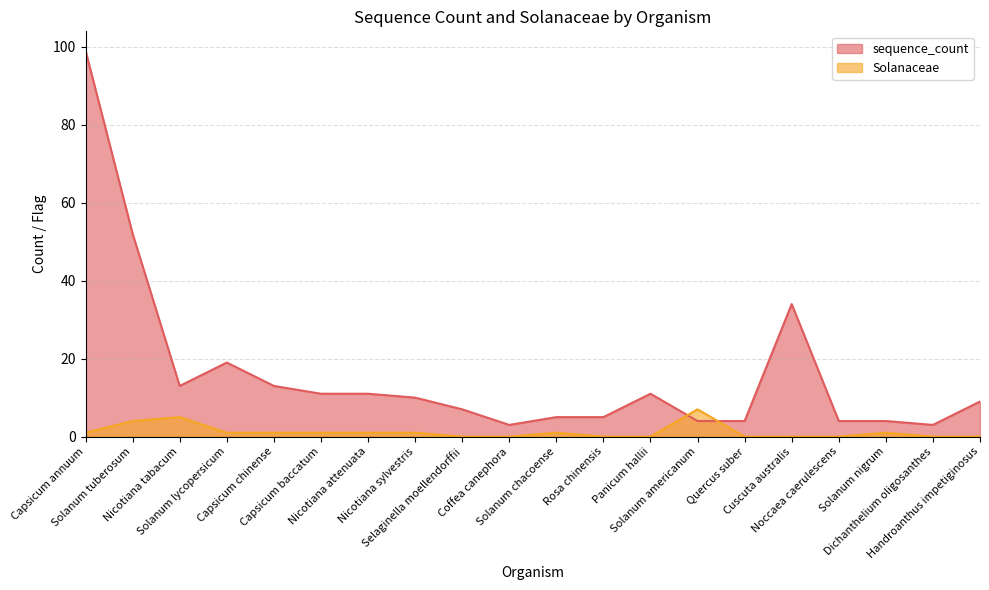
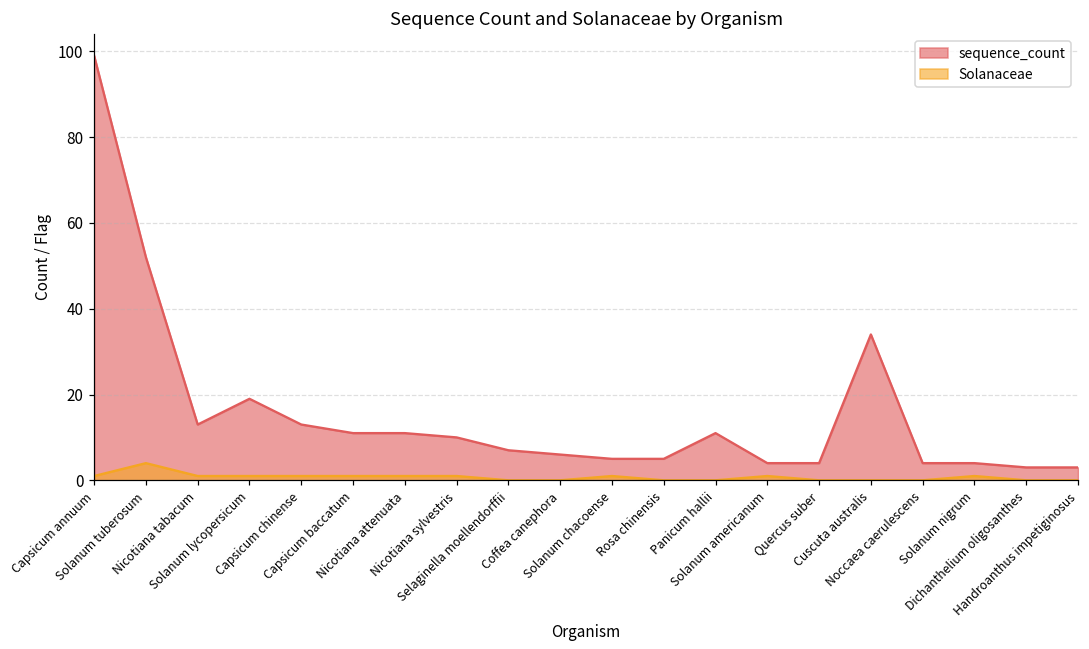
Solanaceae, Nicotiana tabacum: 5 -> 1
sequence_count, Coffea canephora: 3 -> 6
Solanaceae, Solanum americanum: 7 -> 1
sequence_count, Handroanthus impetiginosus: 9 -> 3
